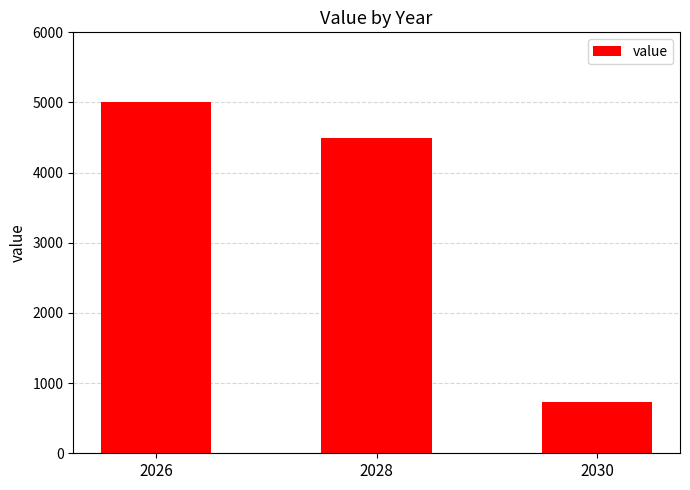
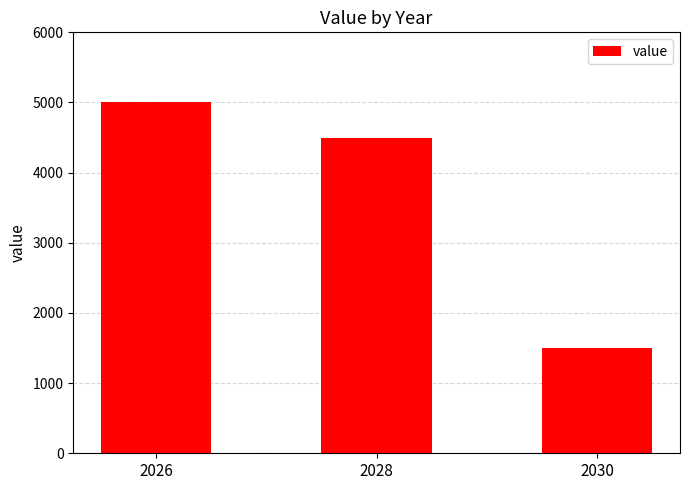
2030: 700 -> 1500
